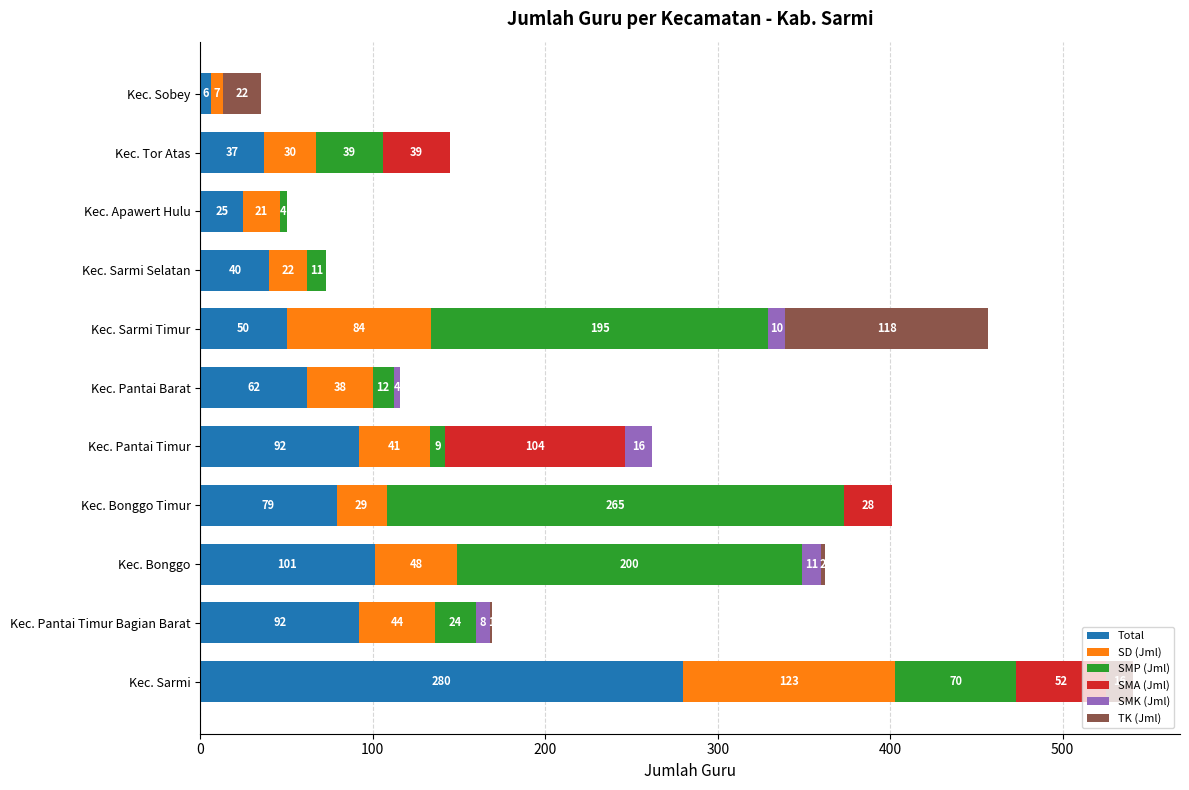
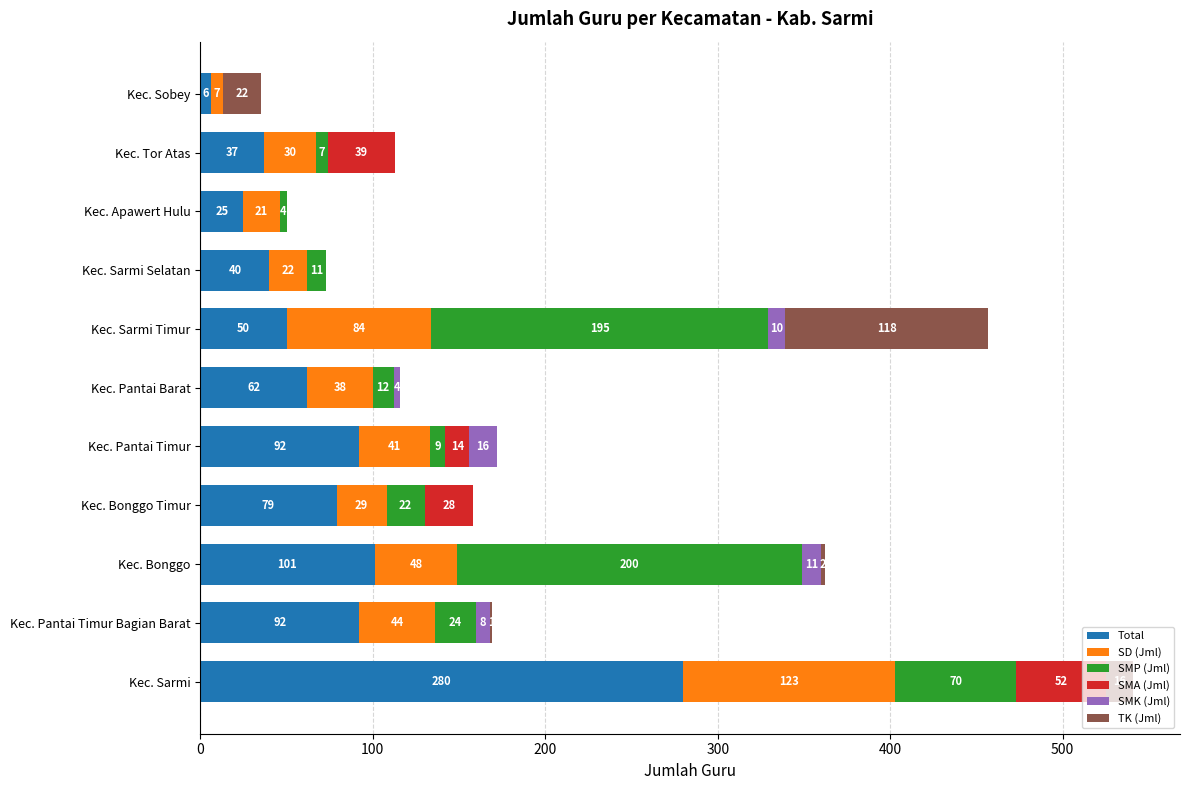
SMP (Jml), Kec. Tor Atas: 39 -> 7
SMA (Jml), Kec. Pantai Timur: 104 -> 14
SMP (Jml), Kec. Bonggo Timur: 265 -> 22
